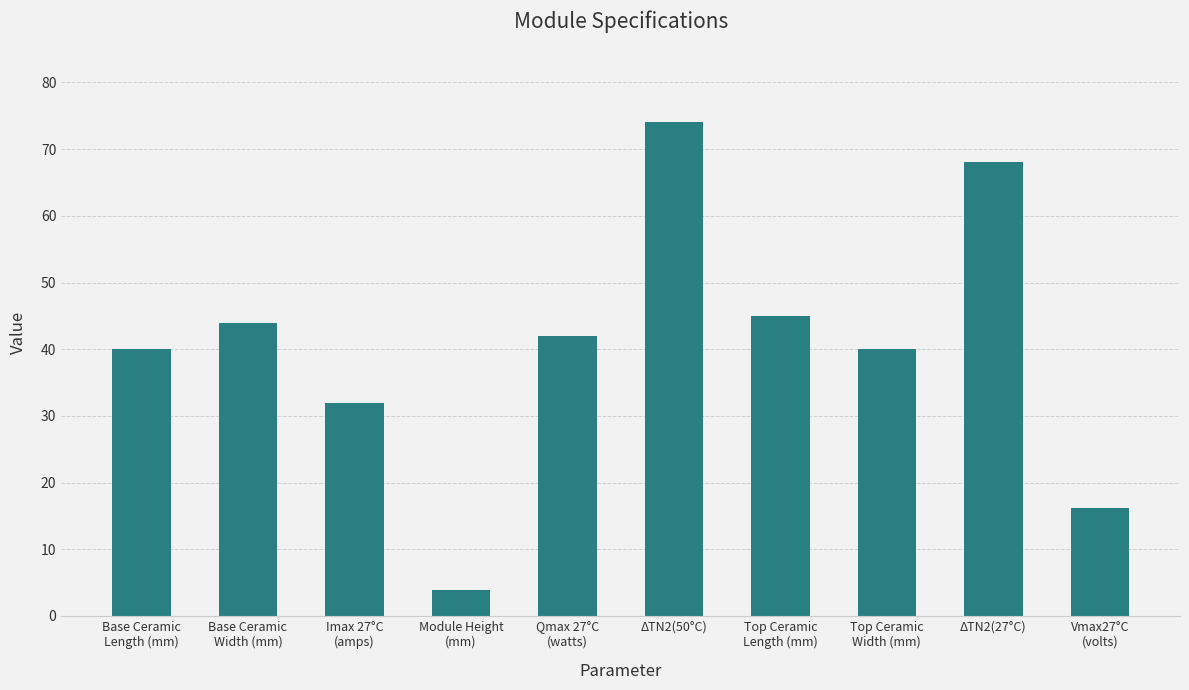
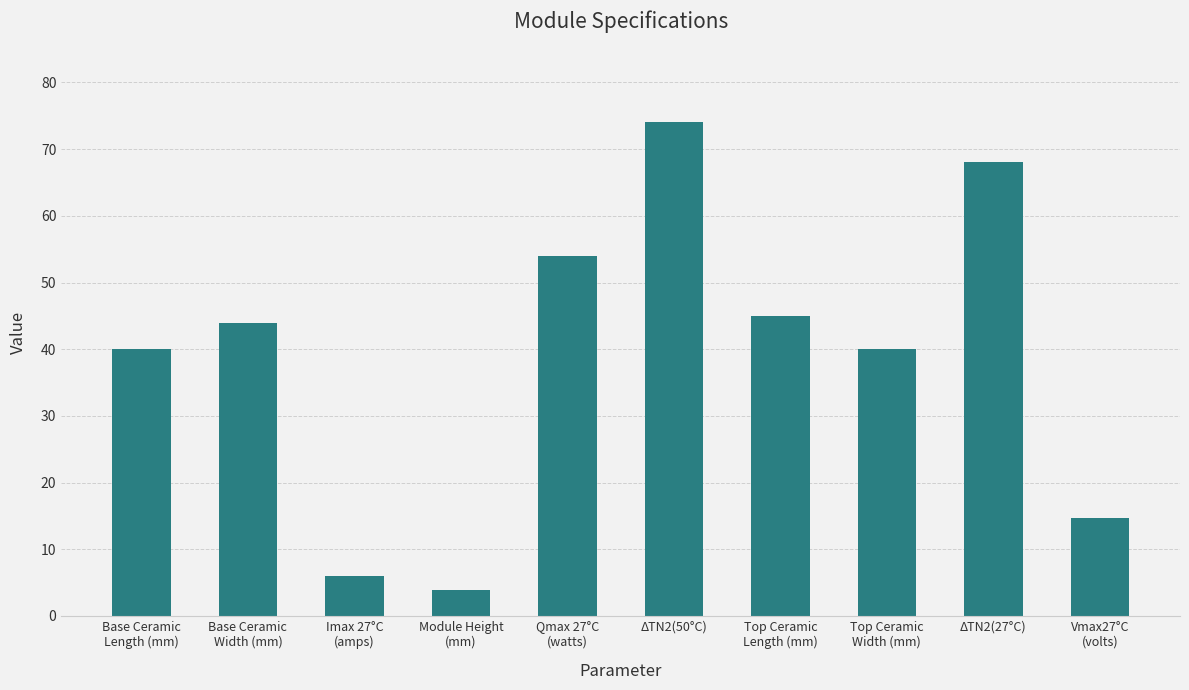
Imax 27°C (amps): 32 -> 6
Qmax 27°C (watts): 42 -> 54
Vmax27°C (volts): 16 -> 15
